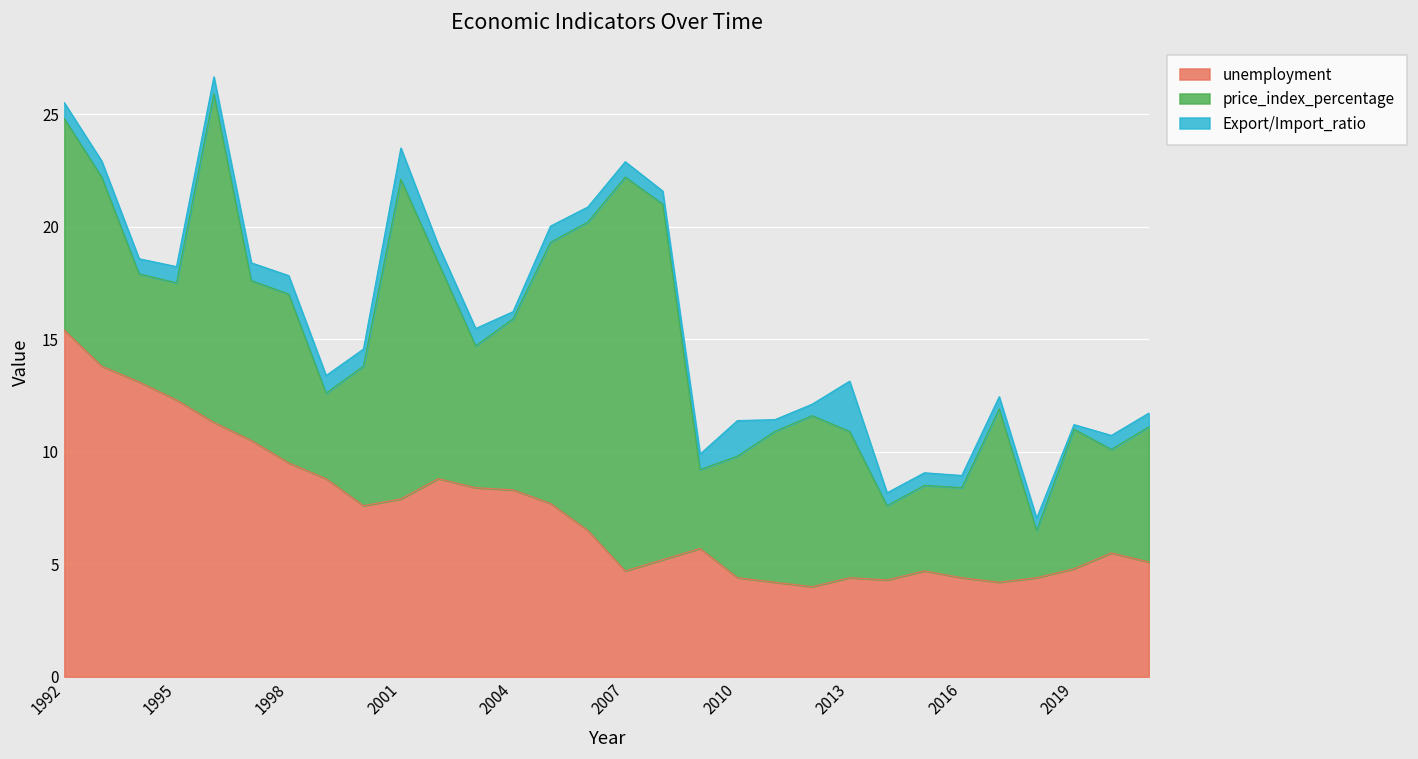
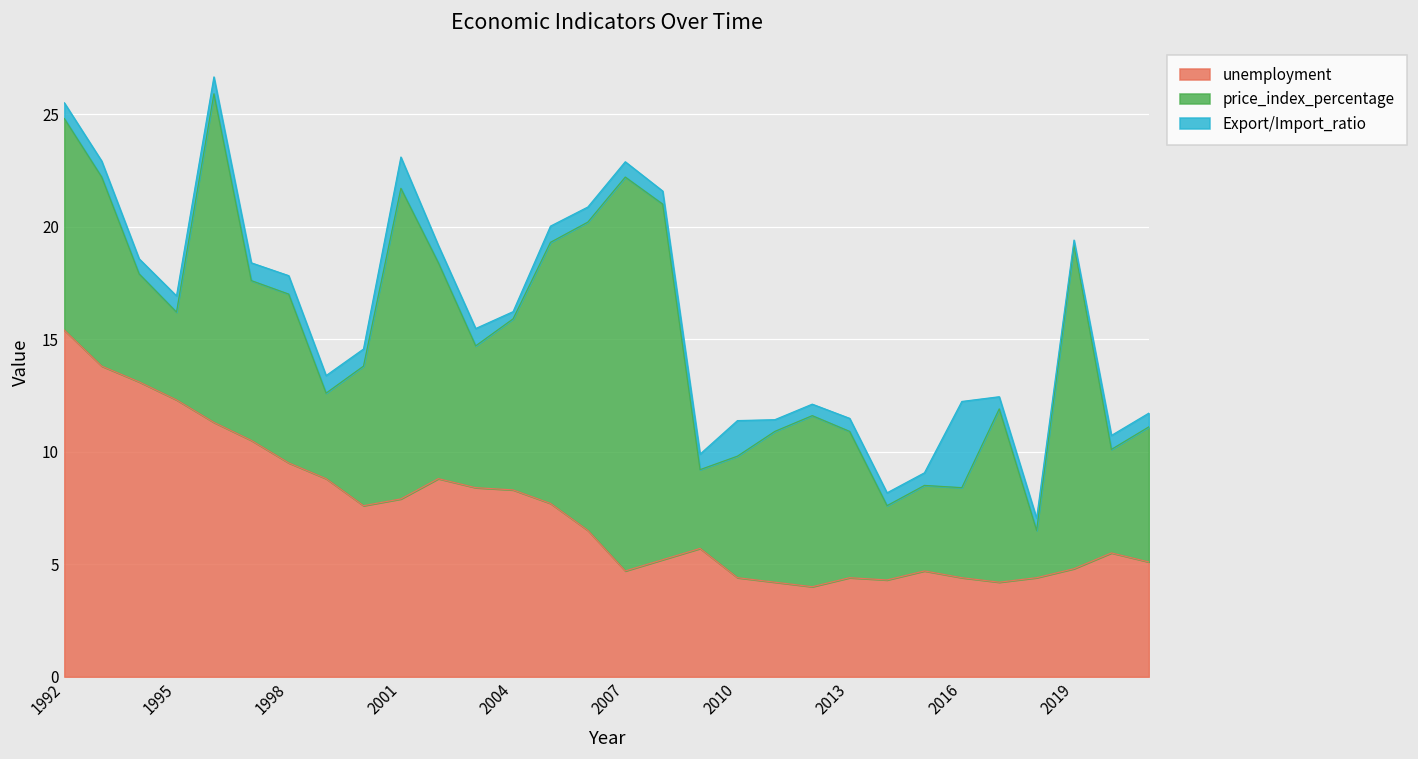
price_index_percentage, 1995: 5.2 -> 3.9
price_index_percentage, 2001: 14.2 -> 13.8
Export/Import_ratio, 2013: 2.2 -> 0.6
Export/Import_ratio, 2016: 0.5 -> 3.8
price_index_percentage, 2019: 6.2 -> 14.4
